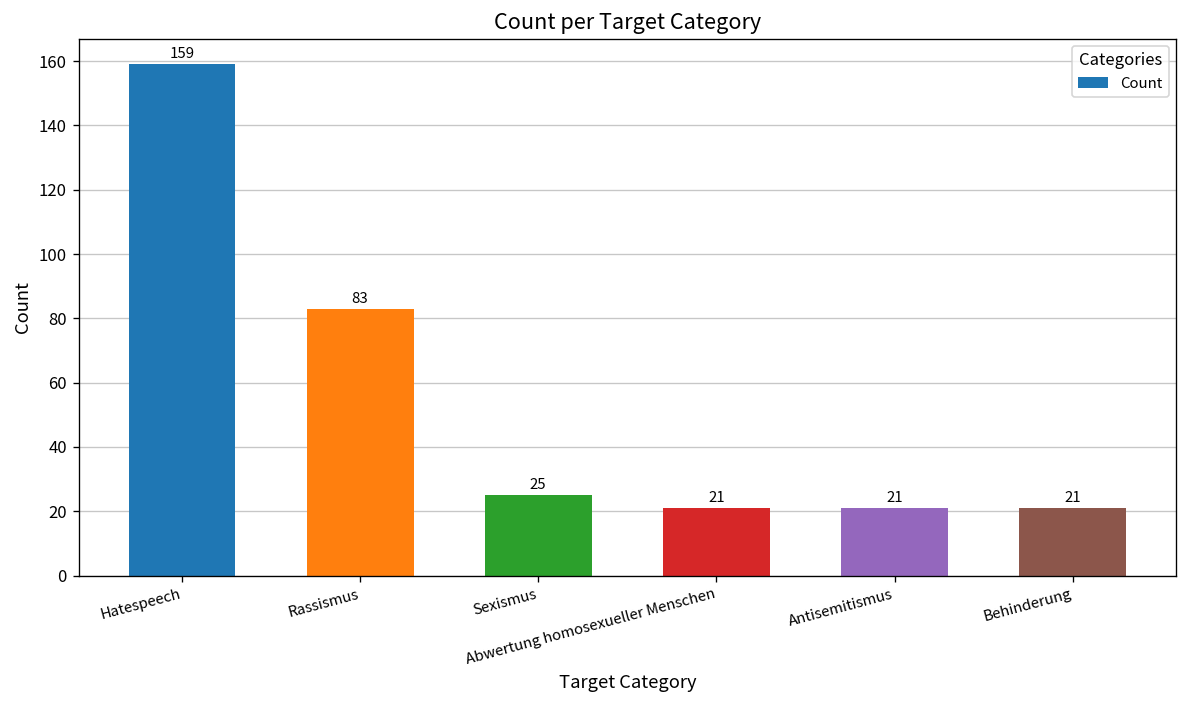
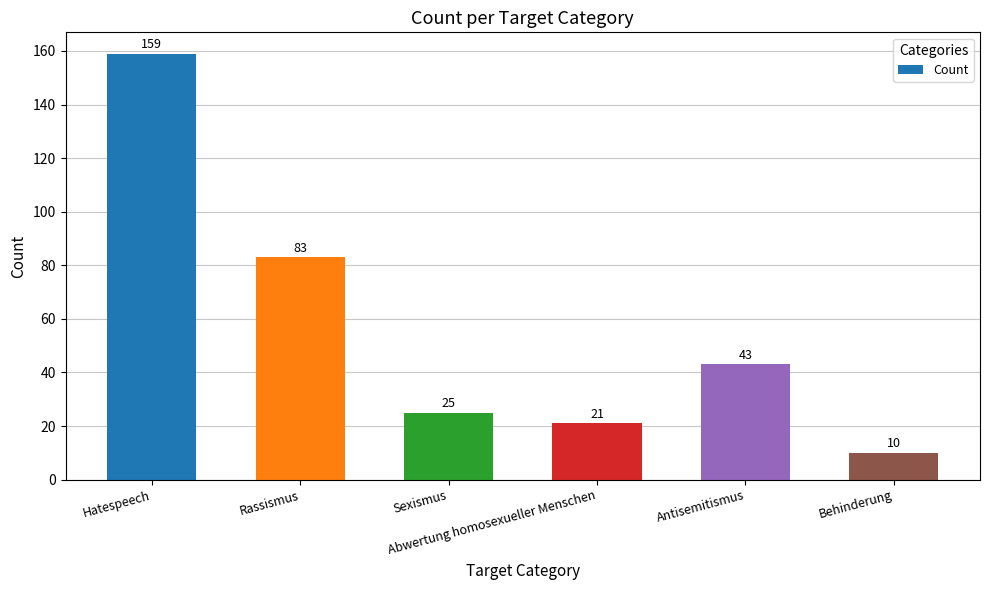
Antisemitismus: 21 -> 43
Behinderung: 21 -> 10
